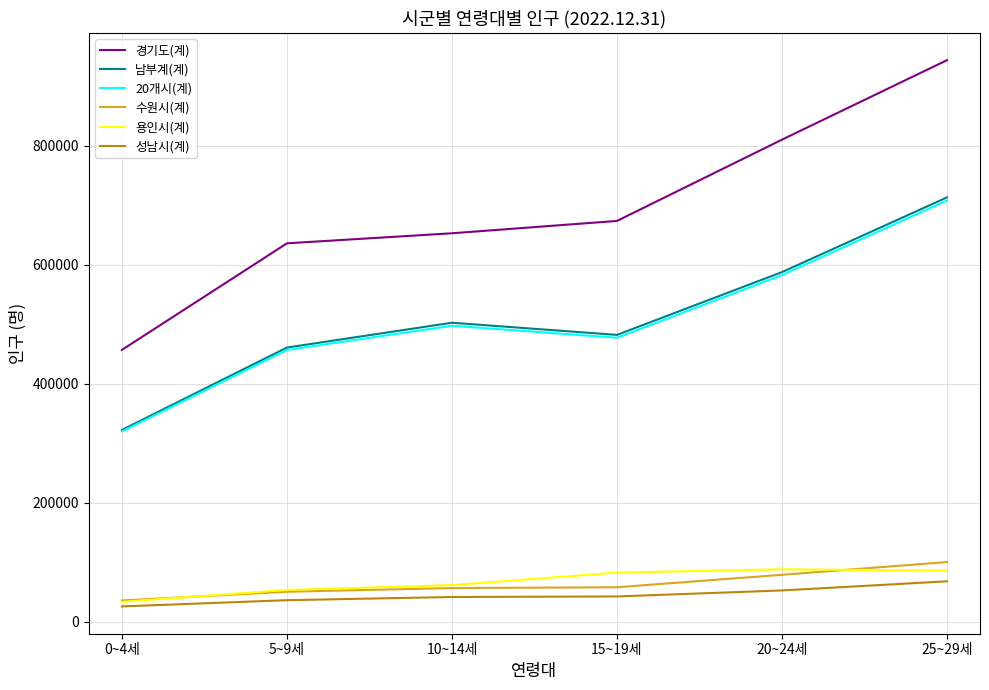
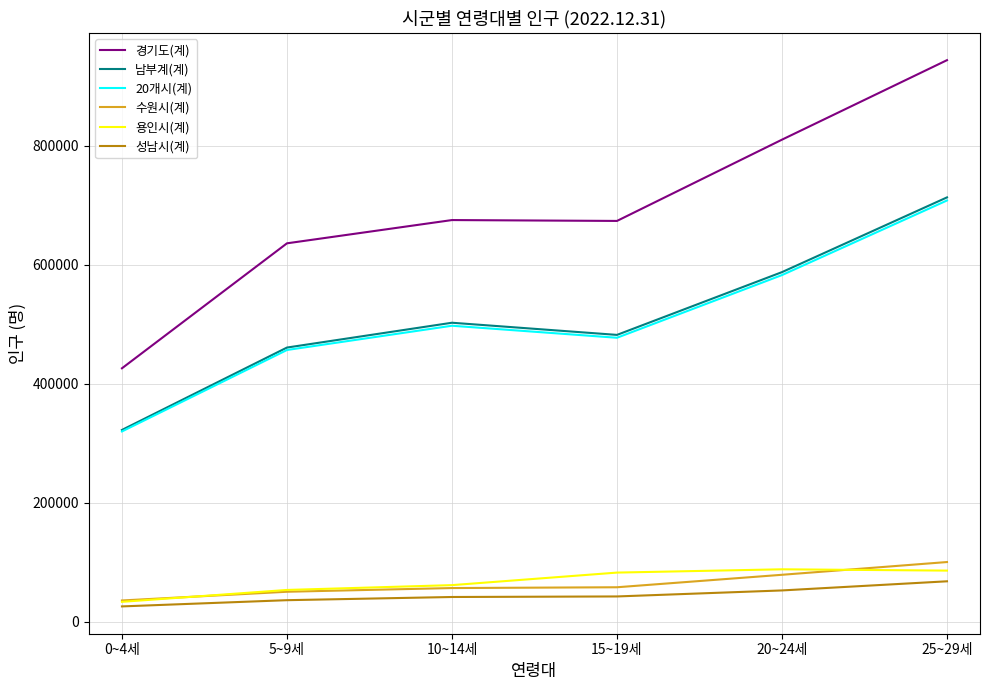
경기도(계), 0~4세: 460000 -> 430000
경기도(계), 10~14세: 650000 -> 680000
